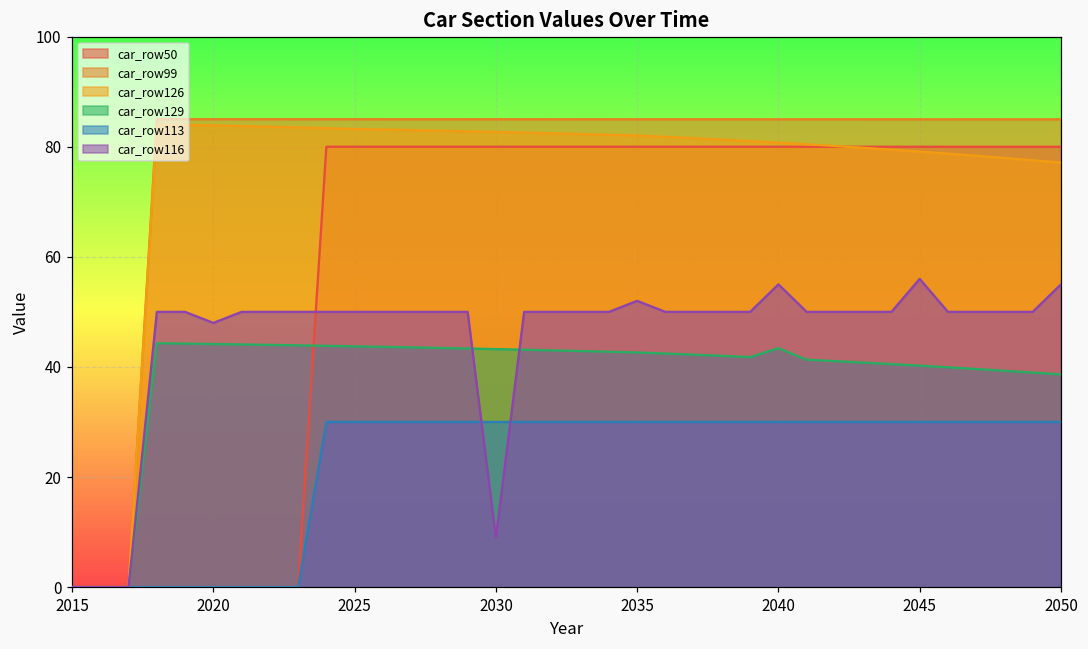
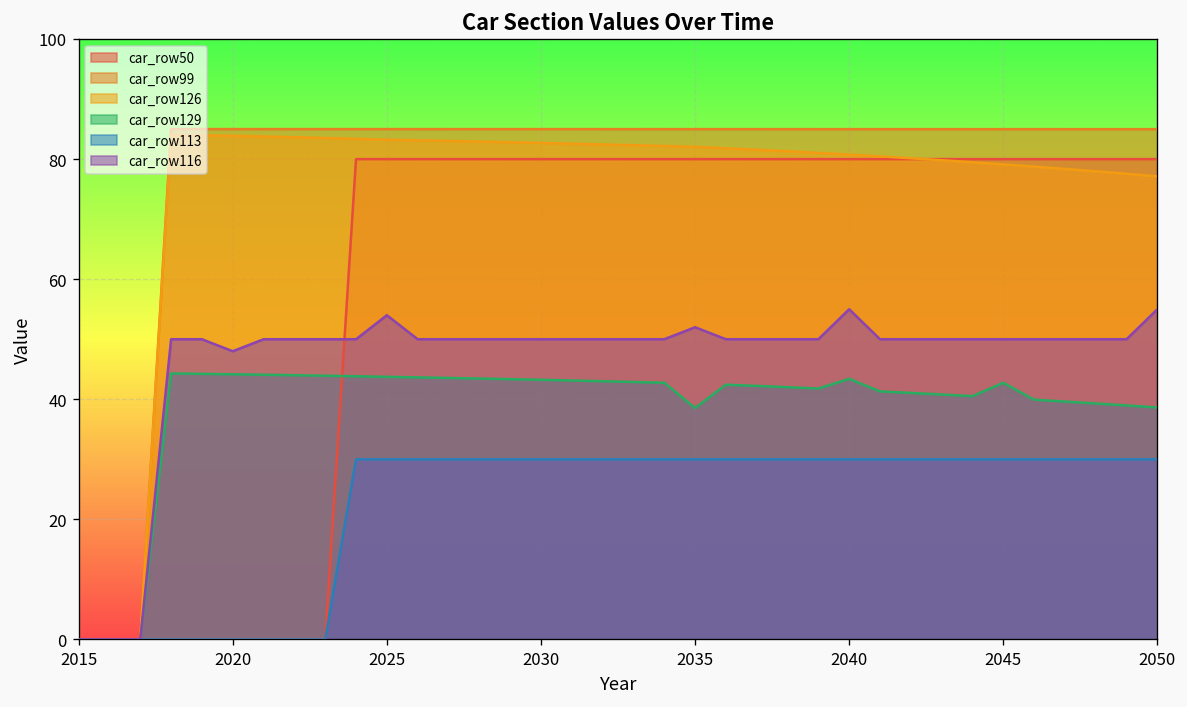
car_row116, 2025: 50 -> 54
car_row116, 2030: 9 -> 50
car_row129, 2035: 43 -> 39
car_row129, 2045: 40 -> 43
car_row116, 2045: 56 -> 50
